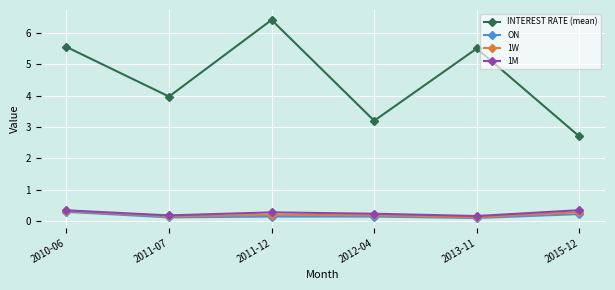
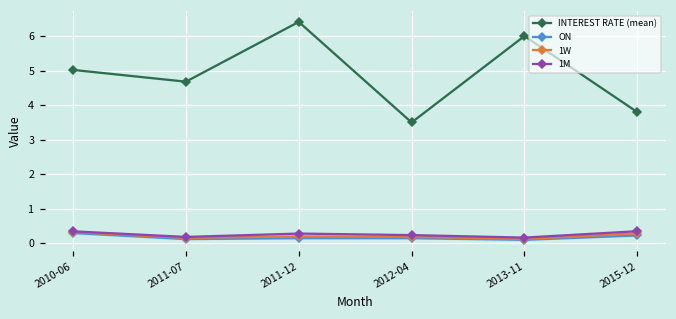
INTEREST RATE (mean), 2010-06: 5.6 -> 5.0
INTEREST RATE (mean), 2011-07: 4.0 -> 4.7
INTEREST RATE (mean), 2012-04: 3.2 -> 3.5
INTEREST RATE (mean), 2013-11: 5.5 -> 6.0
INTEREST RATE (mean), 2015-12: 2.7 -> 3.8
